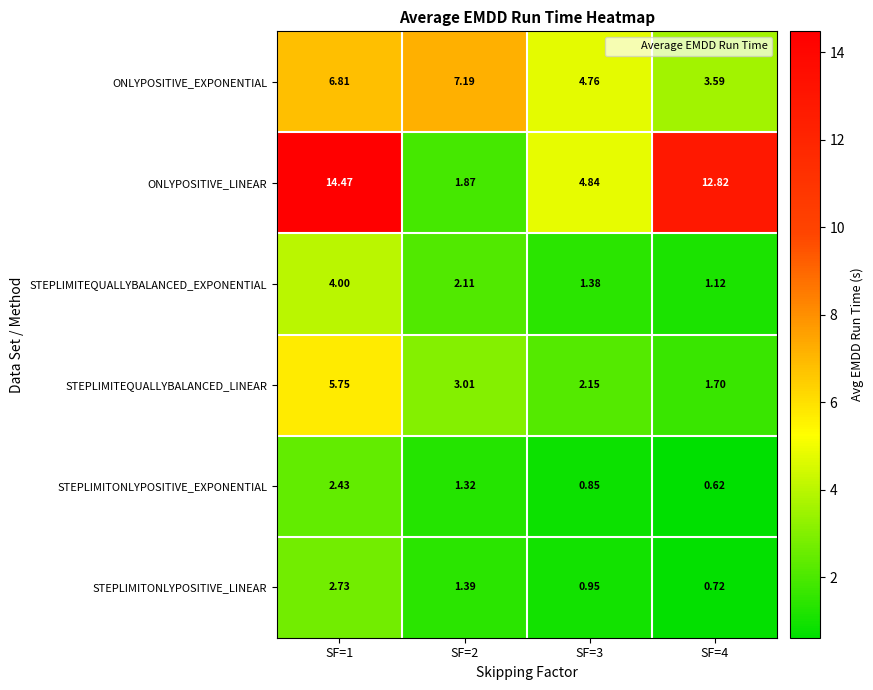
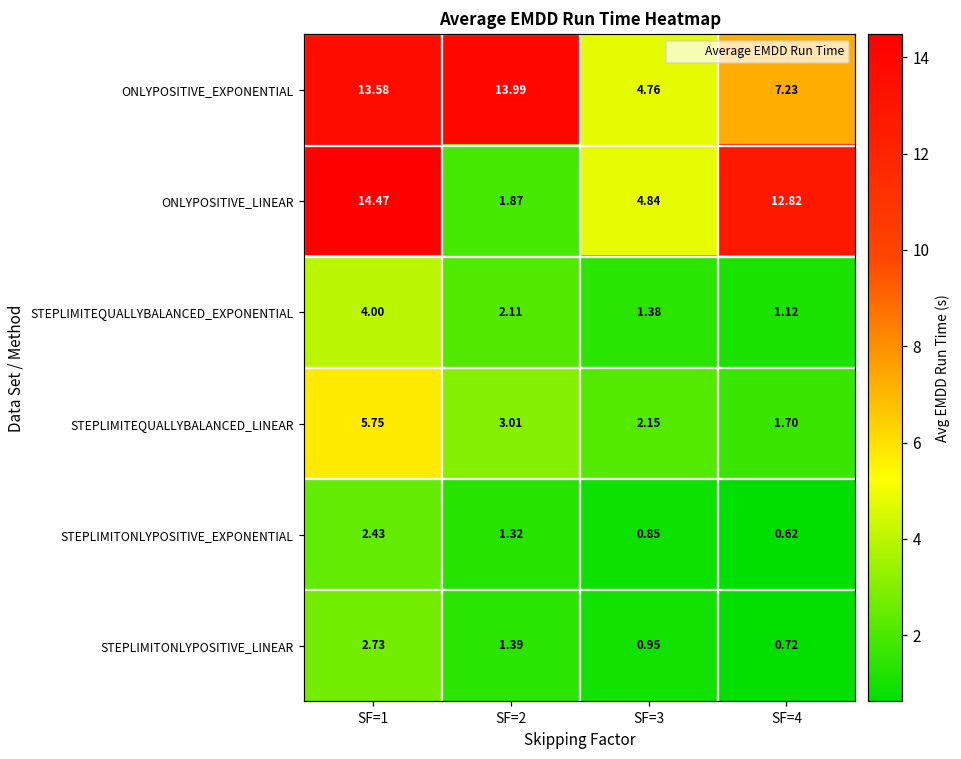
ONLYPOSITIVE_EXPONENTIAL, SF=1: 6.81 -> 13.58
ONLYPOSITIVE_EXPONENTIAL, SF=2: 7.19 -> 13.99
ONLYPOSITIVE_EXPONENTIAL, SF=4: 3.59 -> 7.23
